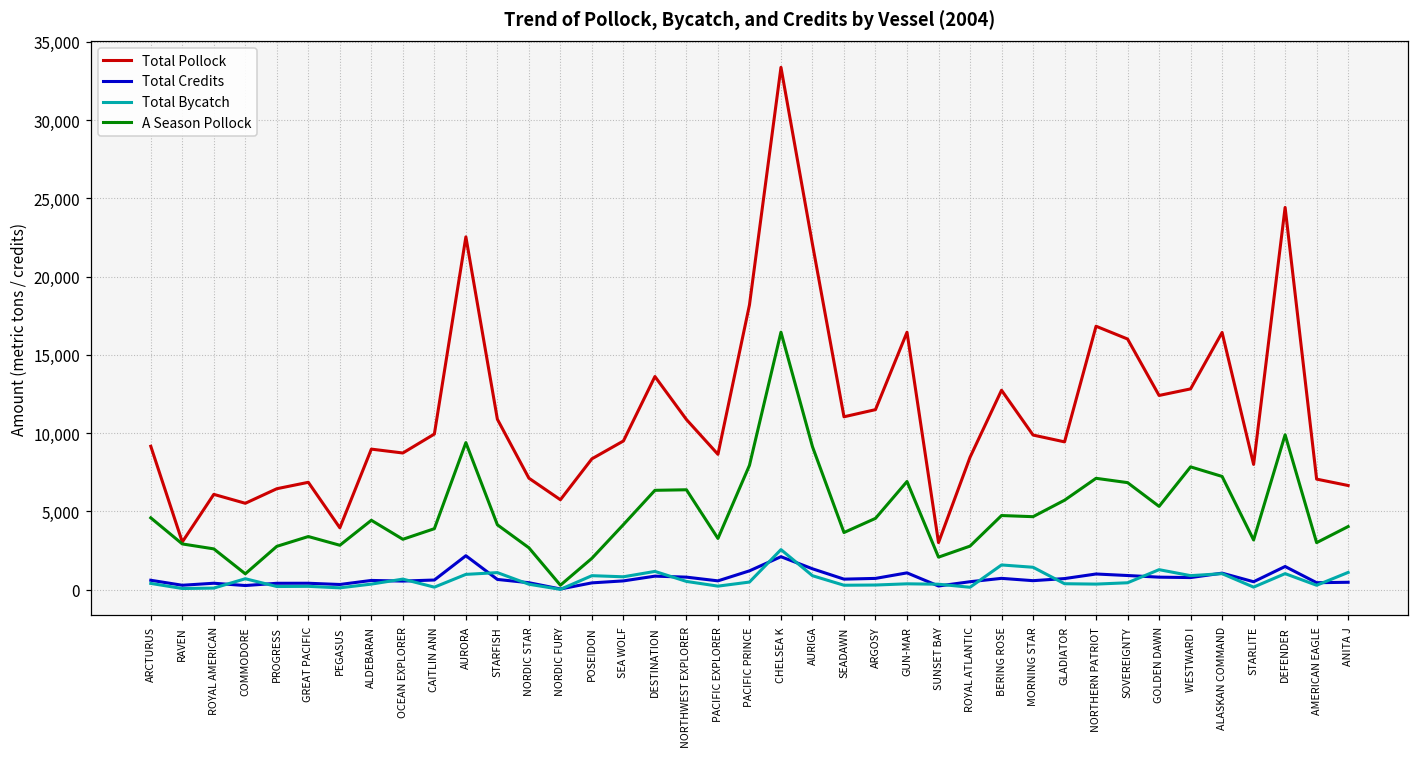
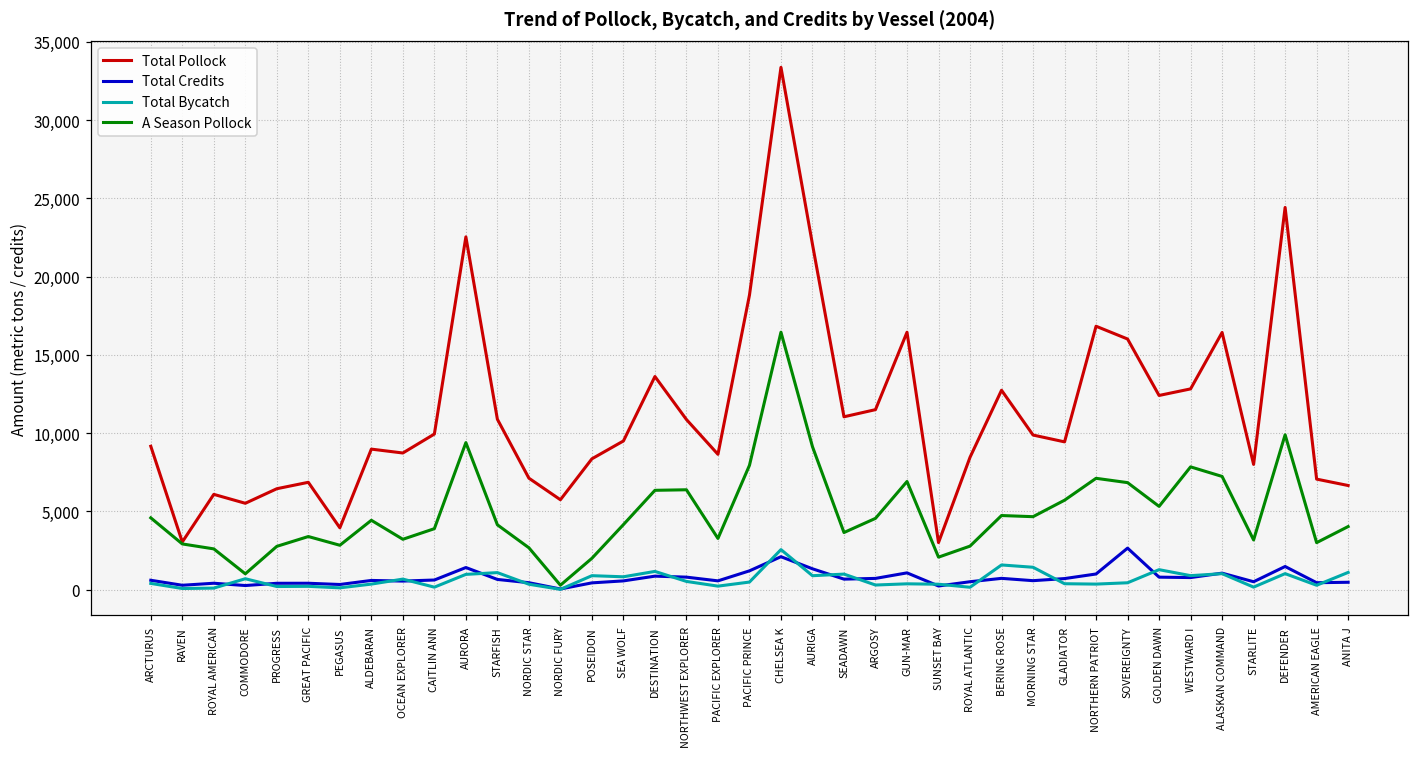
Total Credits, AURORA: 2,200 -> 1,400
Total Pollock, PACIFIC PRINCE: 18,200 -> 18,800
Total Bycatch, SEADAWN: 300 -> 1,000
Total Credits, SOVEREIGNTY: 900 -> 2,600
